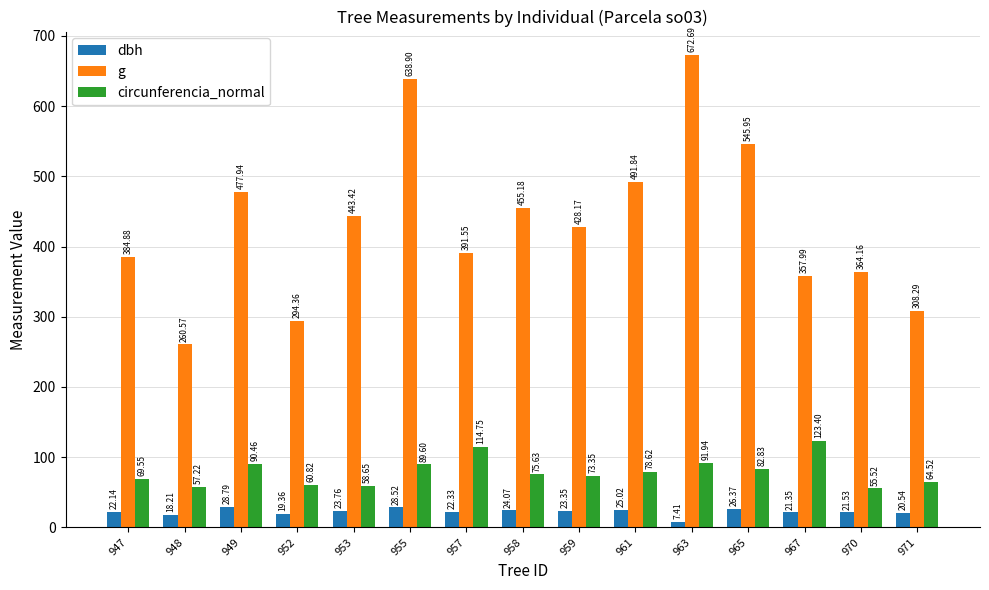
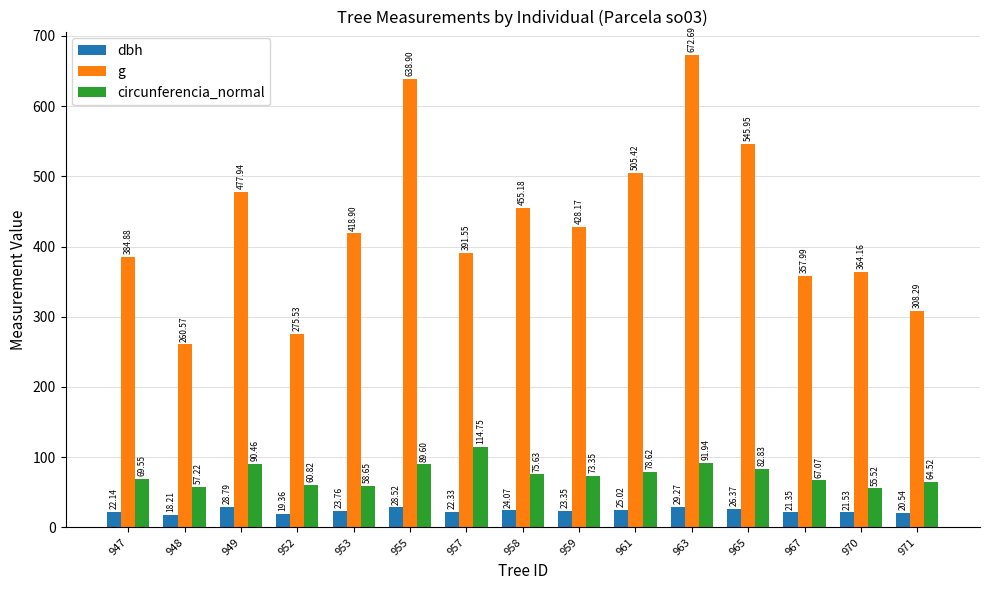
g, 952: 294.36 -> 275.53
g, 953: 443.42 -> 418.90
g, 961: 491.84 -> 505.42
dbh, 963: 7.41 -> 29.27
circunferencia_normal, 967: 123.40 -> 67.07
